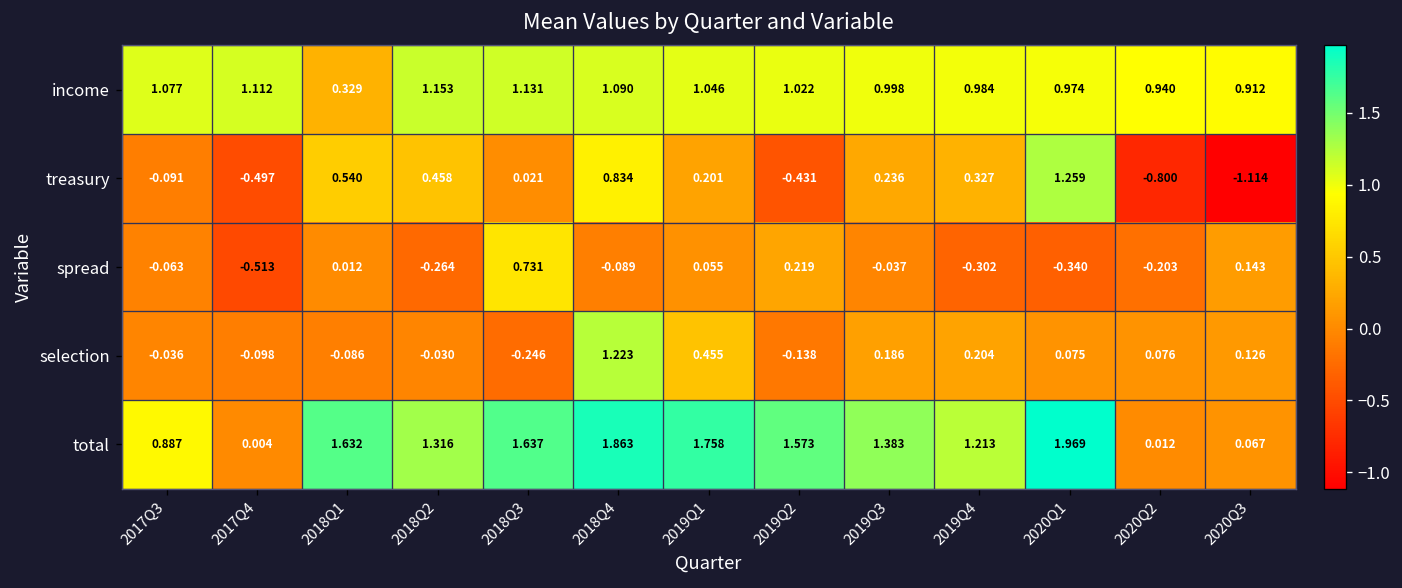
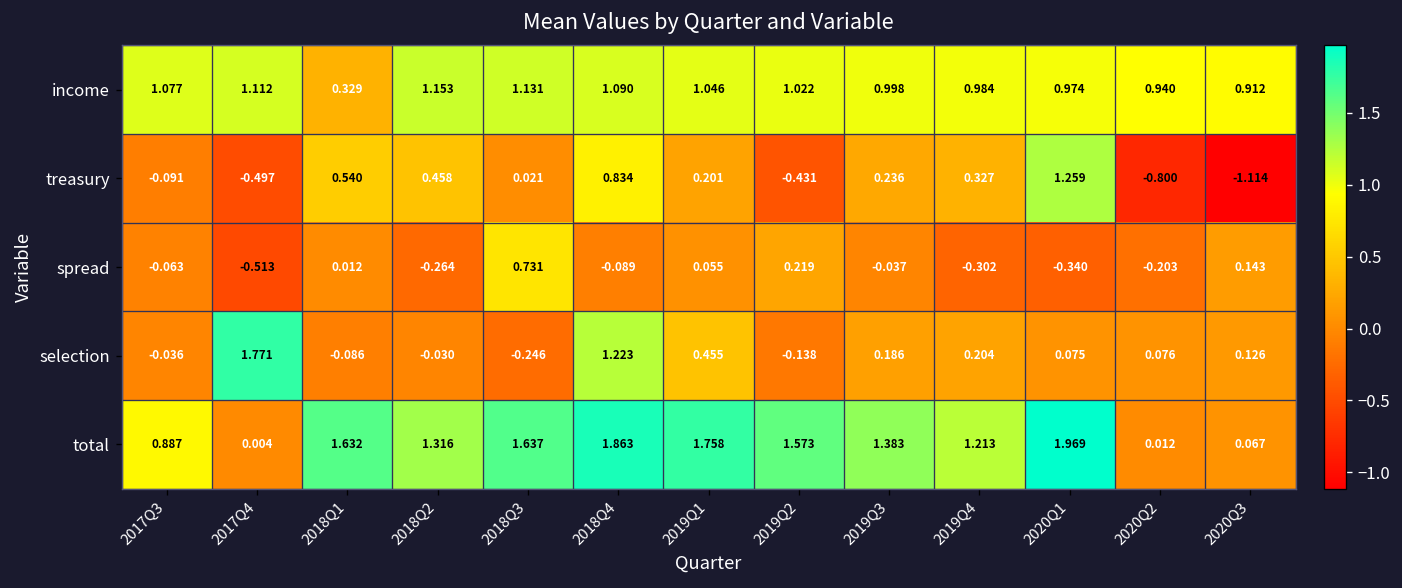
selection, 2017Q4: -0.098 -> 1.771
